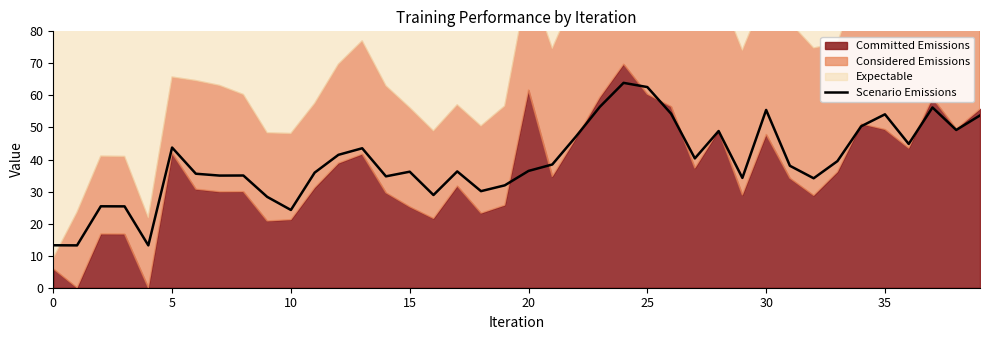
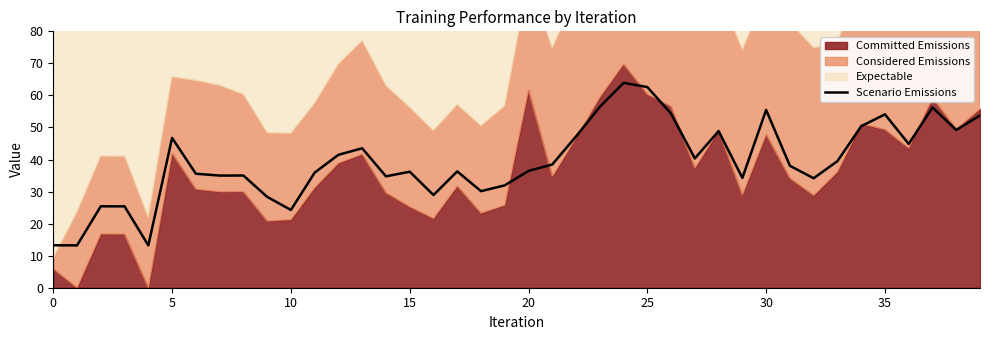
Scenario Emissions, 5: 44 -> 47
